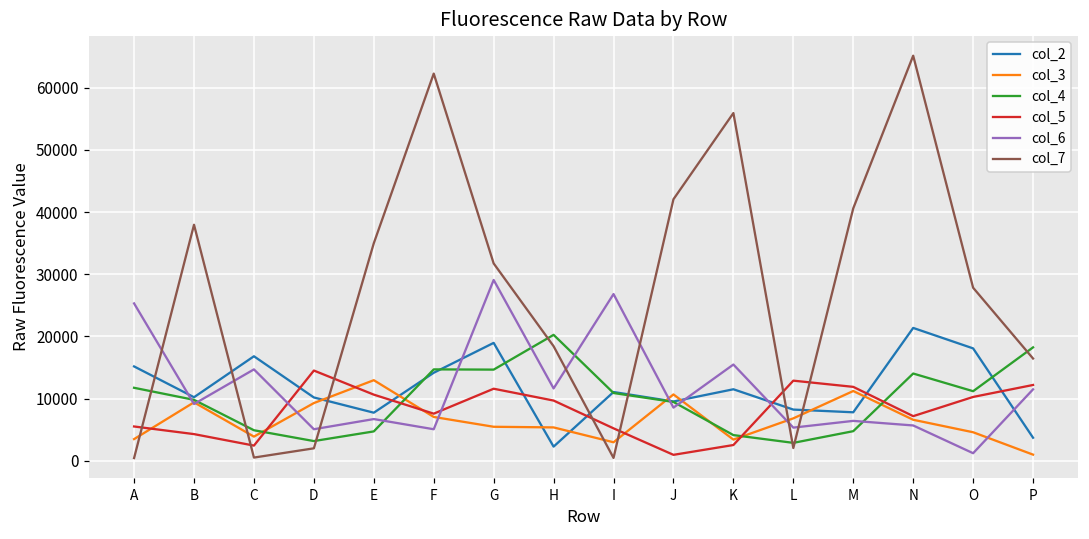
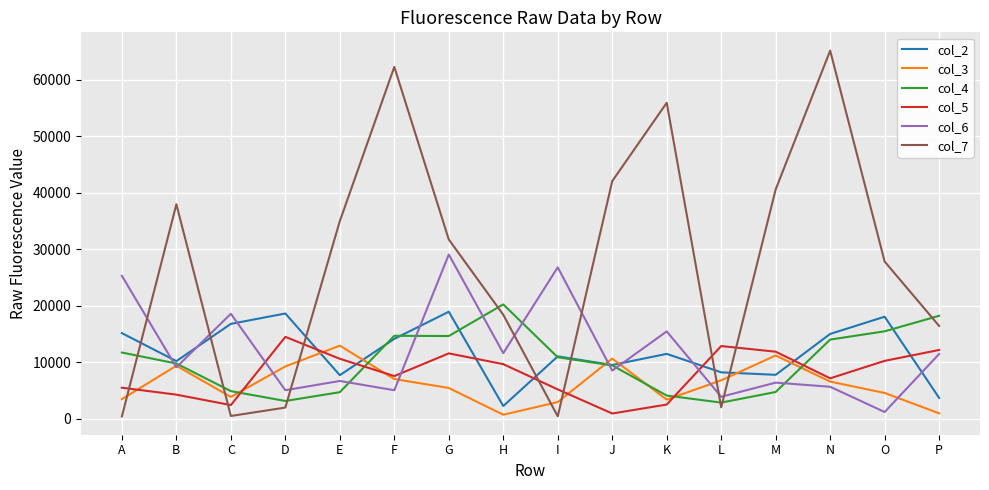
col_6, C: 15000 -> 19000
col_2, D: 10000 -> 19000
col_3, H: 5000 -> 1000
col_6, L: 5000 -> 4000
col_2, N: 21000 -> 15000
col_4, O: 11000 -> 15000
